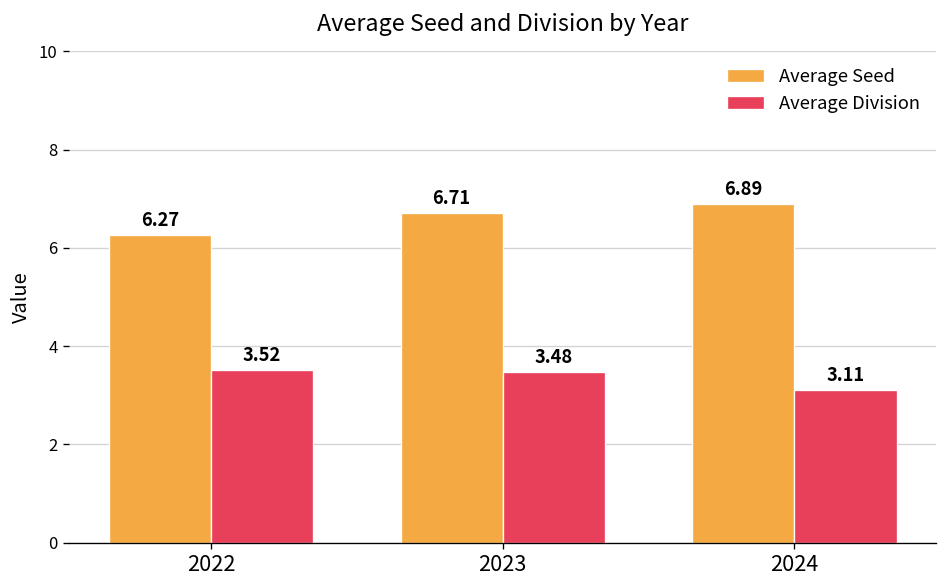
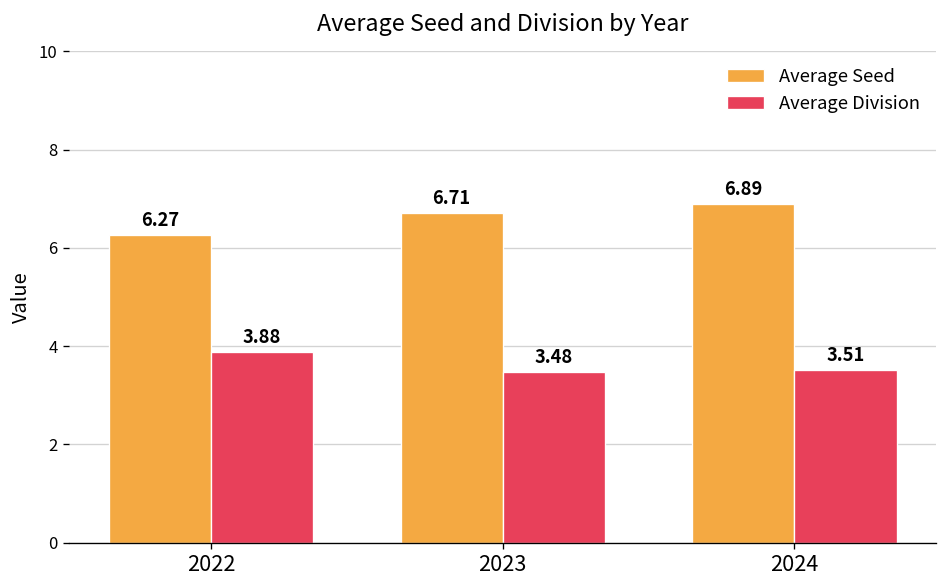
Average Division, 2022: 3.52 -> 3.88
Average Division, 2024: 3.11 -> 3.51
